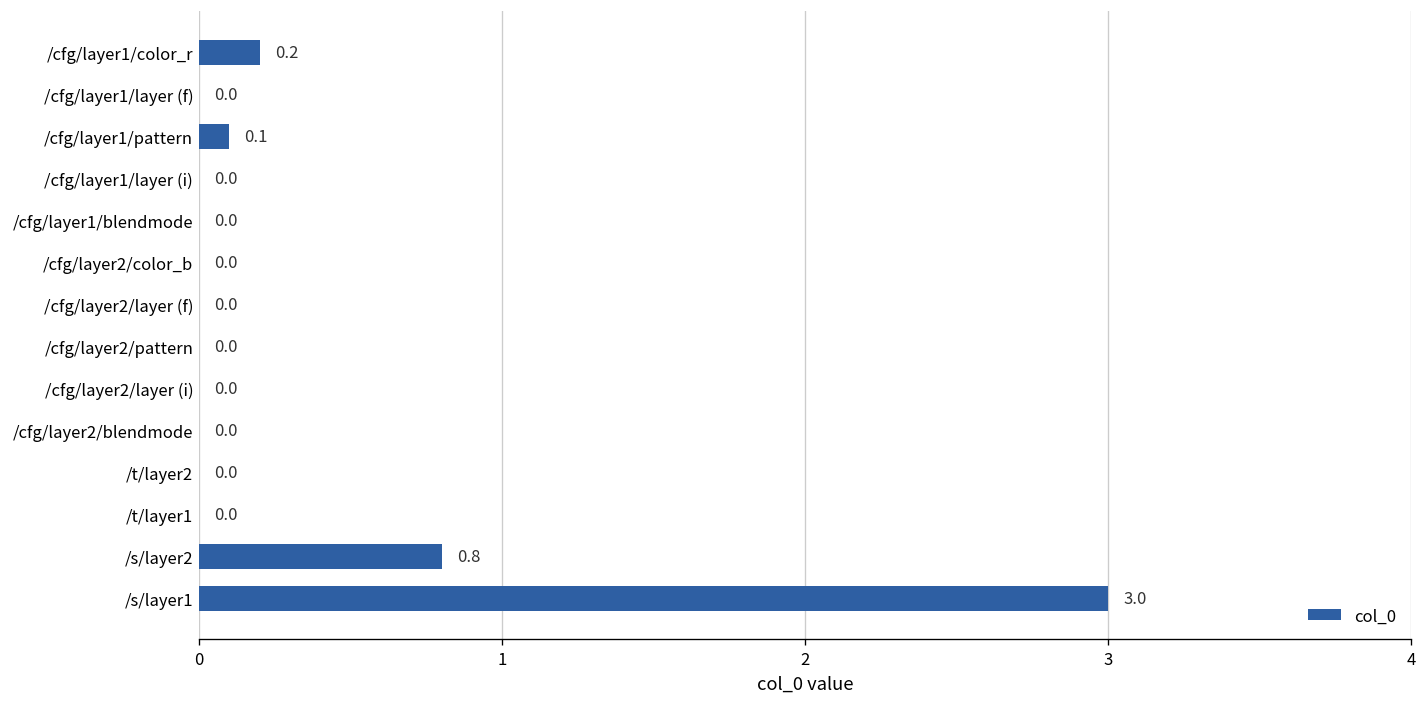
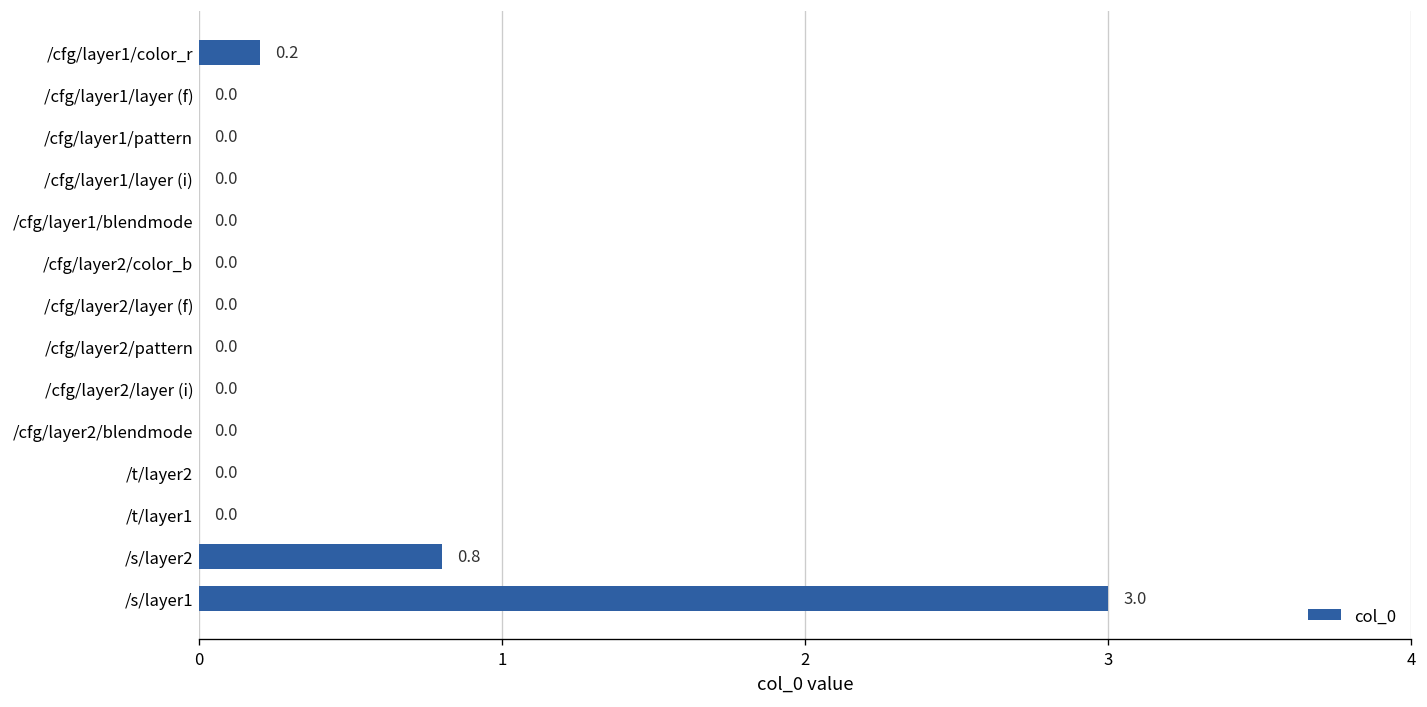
/cfg/layer1/pattern: 0.1 -> 0.0
